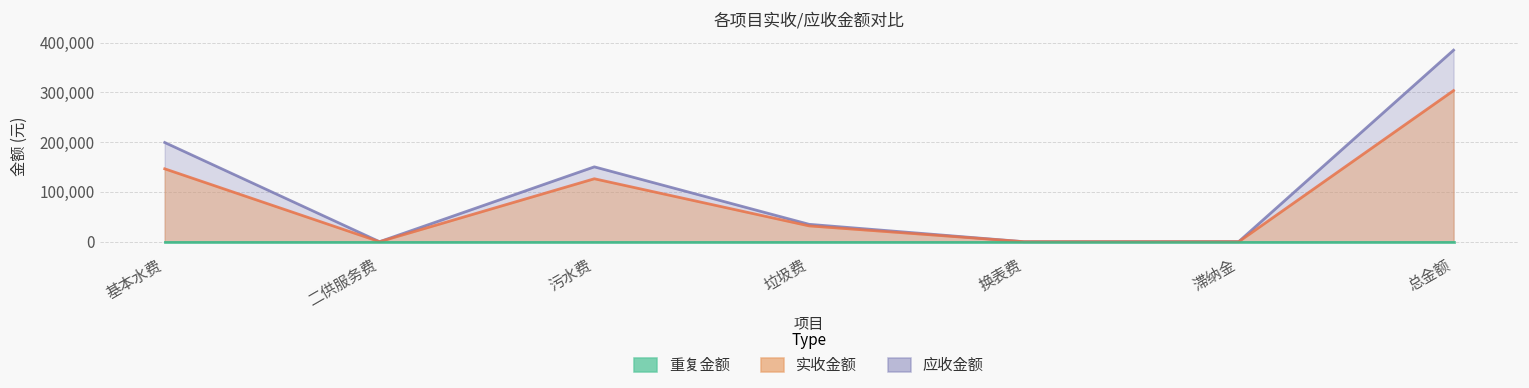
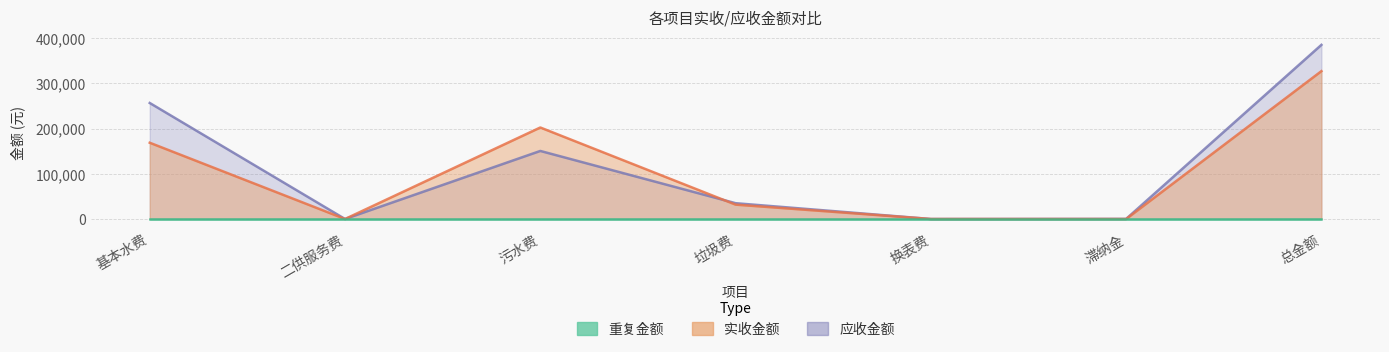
应收金额, 基本水费: 200,000 -> 260,000
实收金额, 基本水费: 150,000 -> 170,000
实收金额, 污水费: 130,000 -> 200,000
实收金额, 总金额: 300,000 -> 330,000
